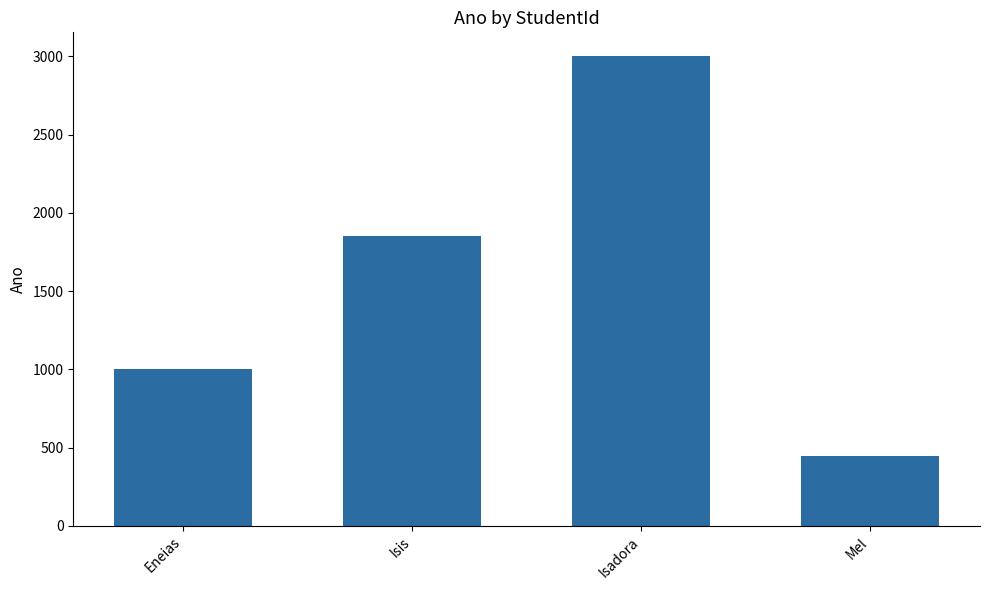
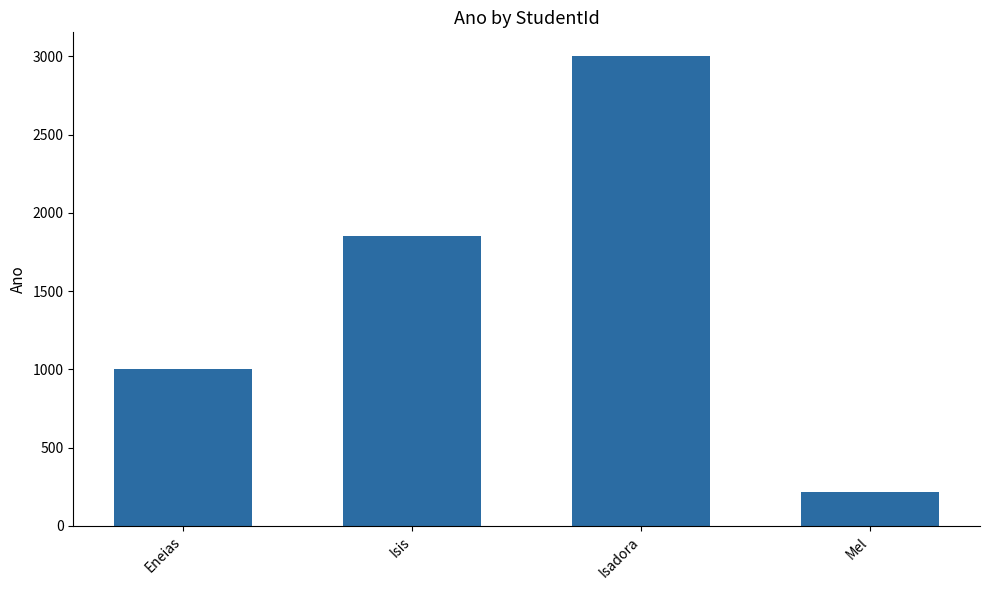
Mel: 440 -> 220
